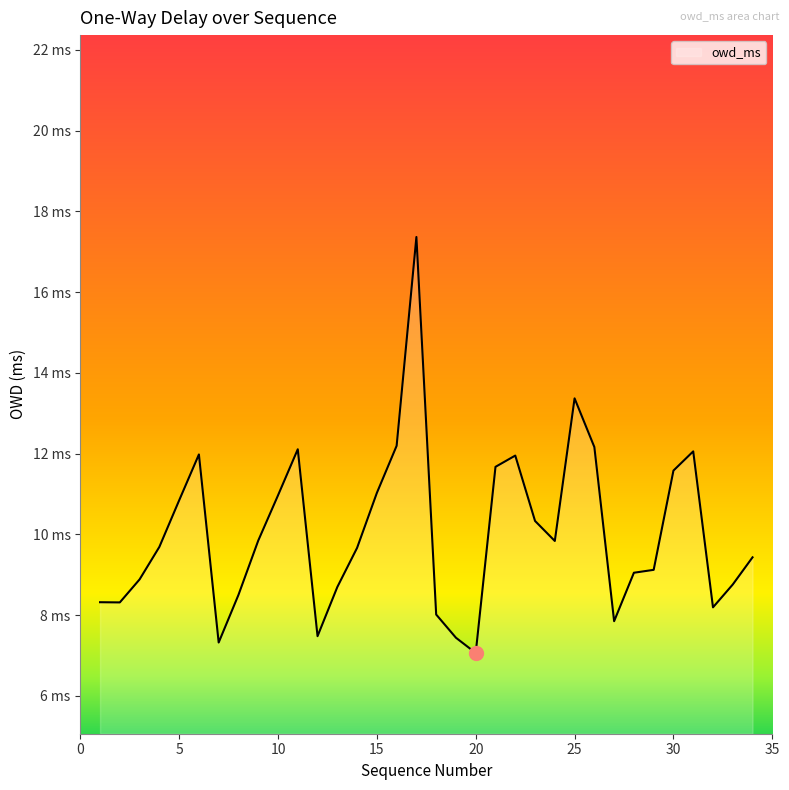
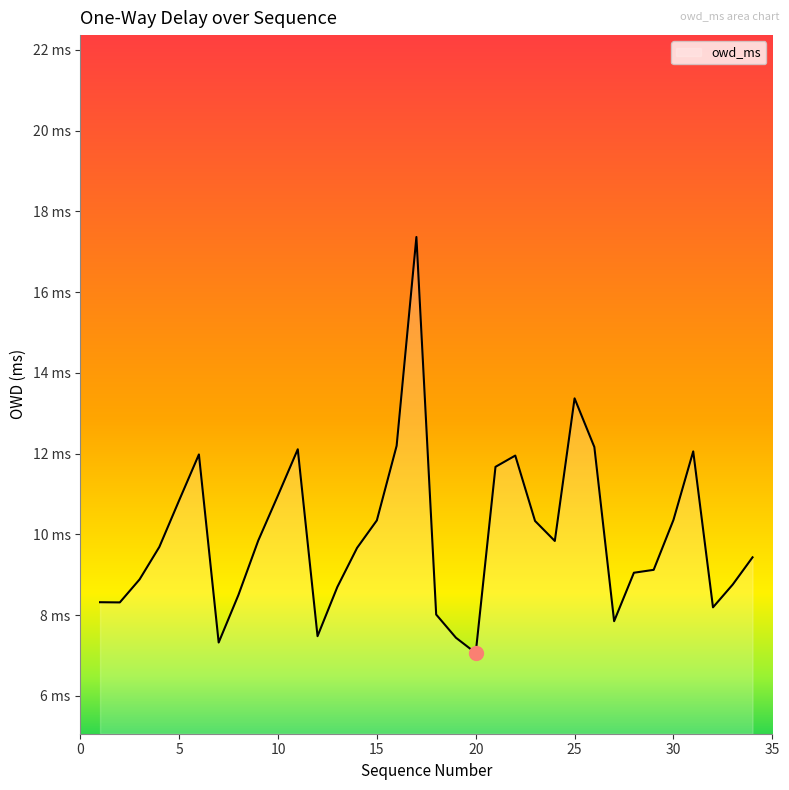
owd_ms, 15: 11.0 ms -> 10.3 ms
owd_ms, 30: 11.6 ms -> 10.4 ms
